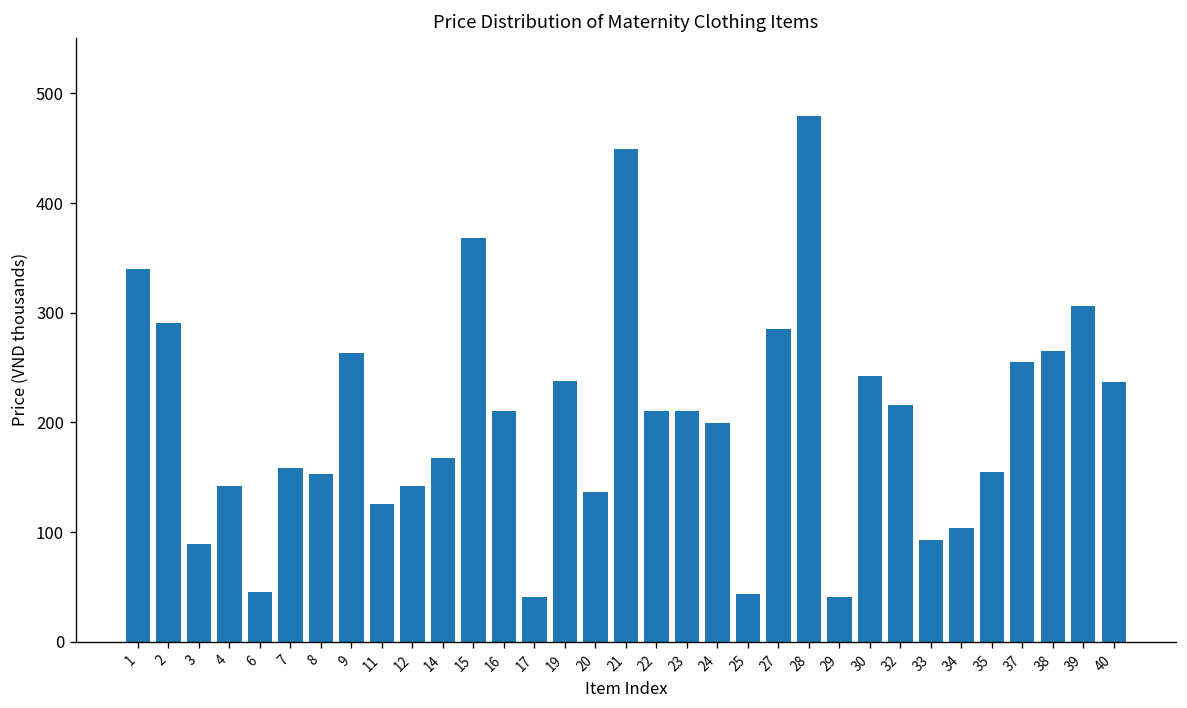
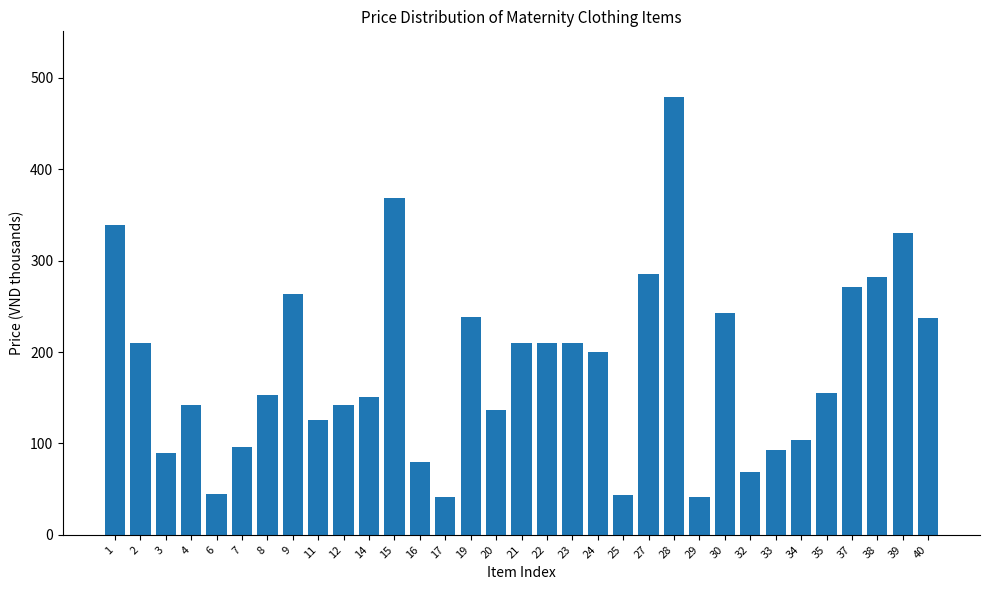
2: 290 -> 210
7: 160 -> 100
14: 170 -> 150
16: 210 -> 80
21: 450 -> 210
32: 220 -> 70
37: 260 -> 270
38: 270 -> 280
39: 310 -> 330
